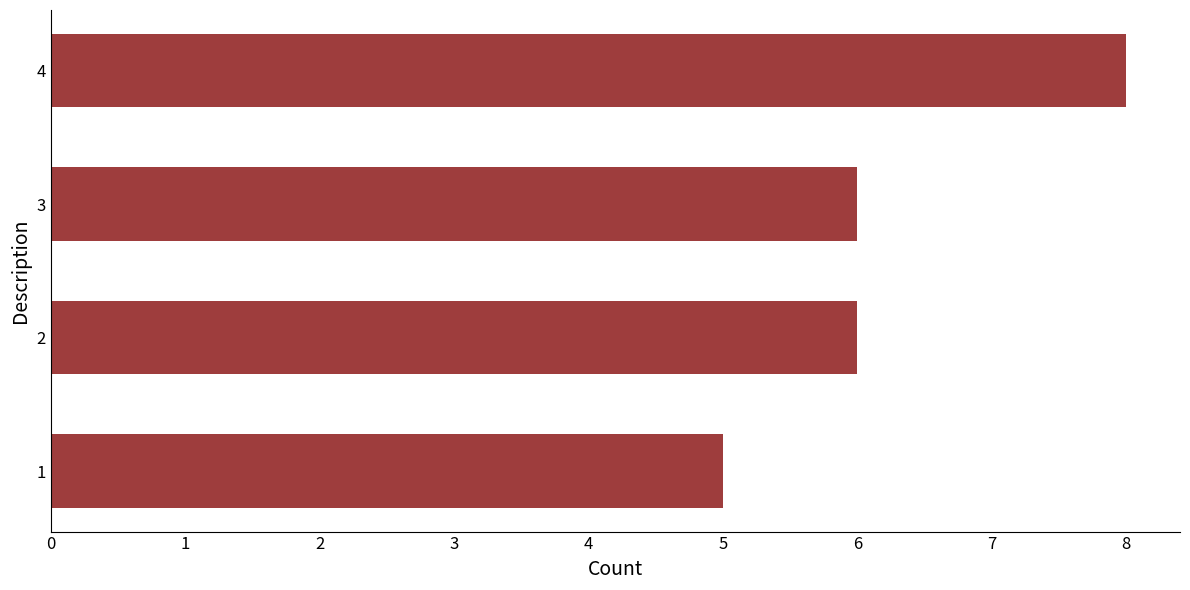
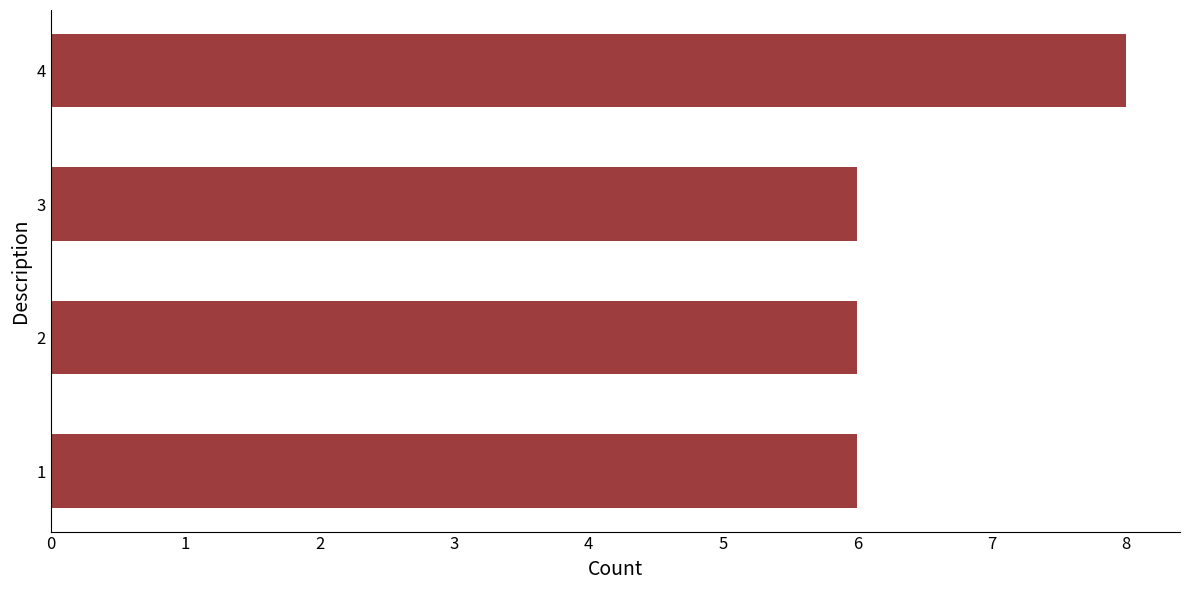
1: 5 -> 6
